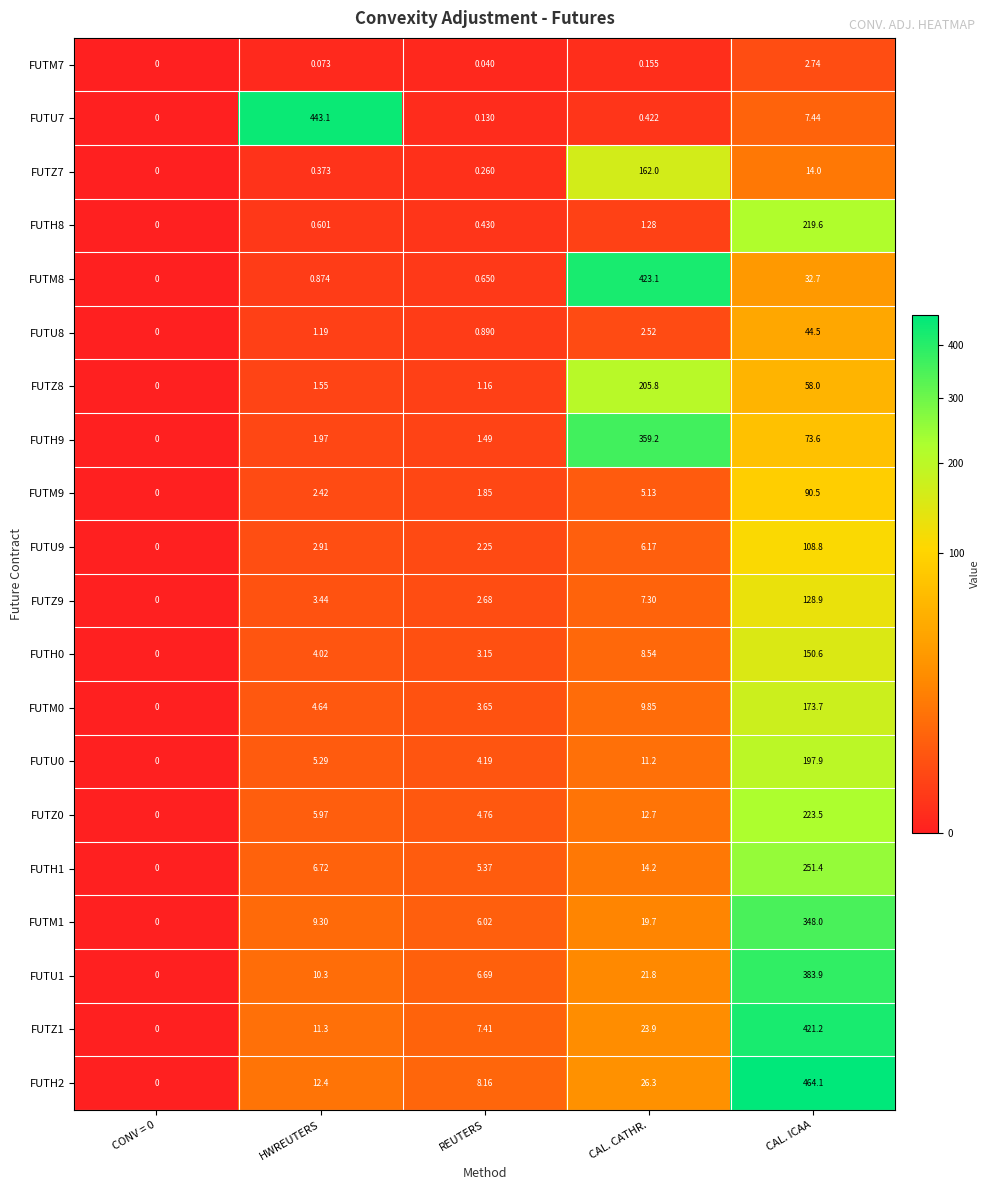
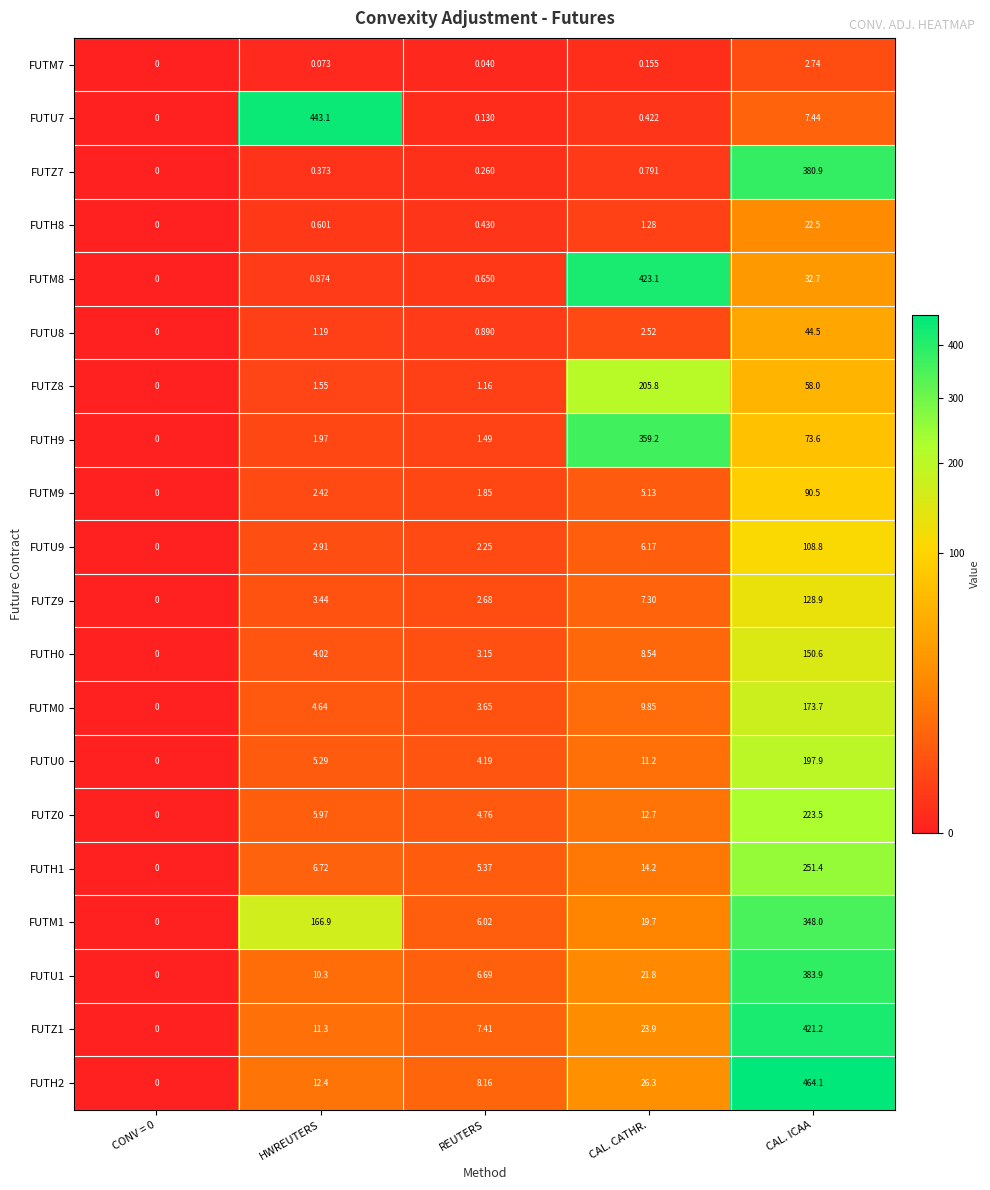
FUTZ7, CAL. CATHR.: 162.0 -> 0.791
FUTZ7, CAL. ICAA: 14.0 -> 380.9
FUTH8, CAL. ICAA: 219.6 -> 22.5
FUTM1, HWREUTERS: 9.30 -> 166.9
